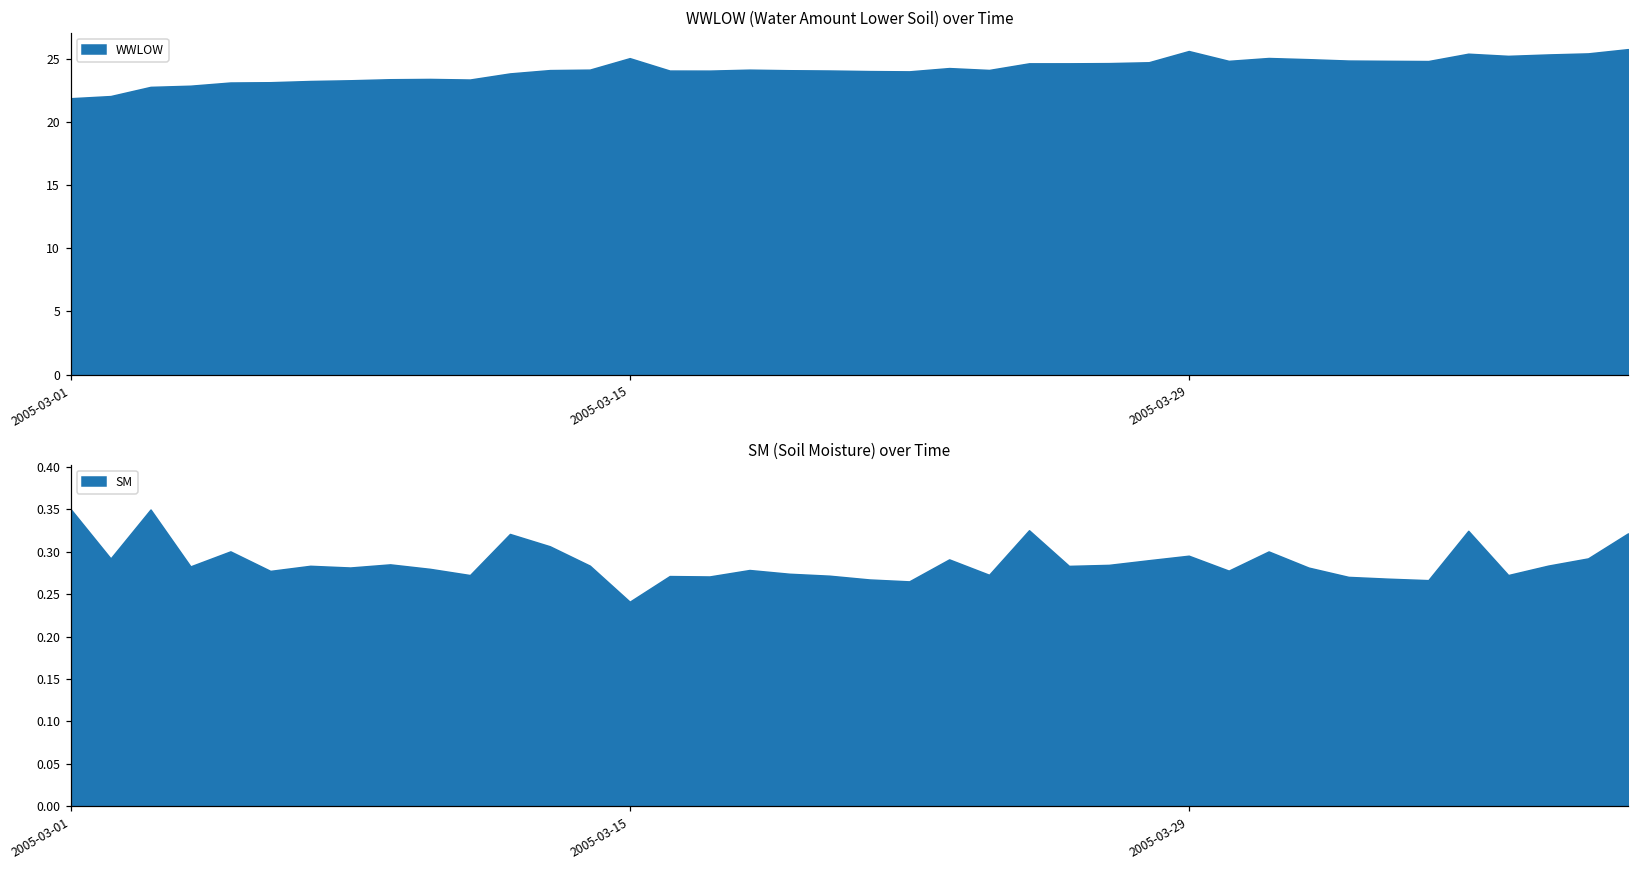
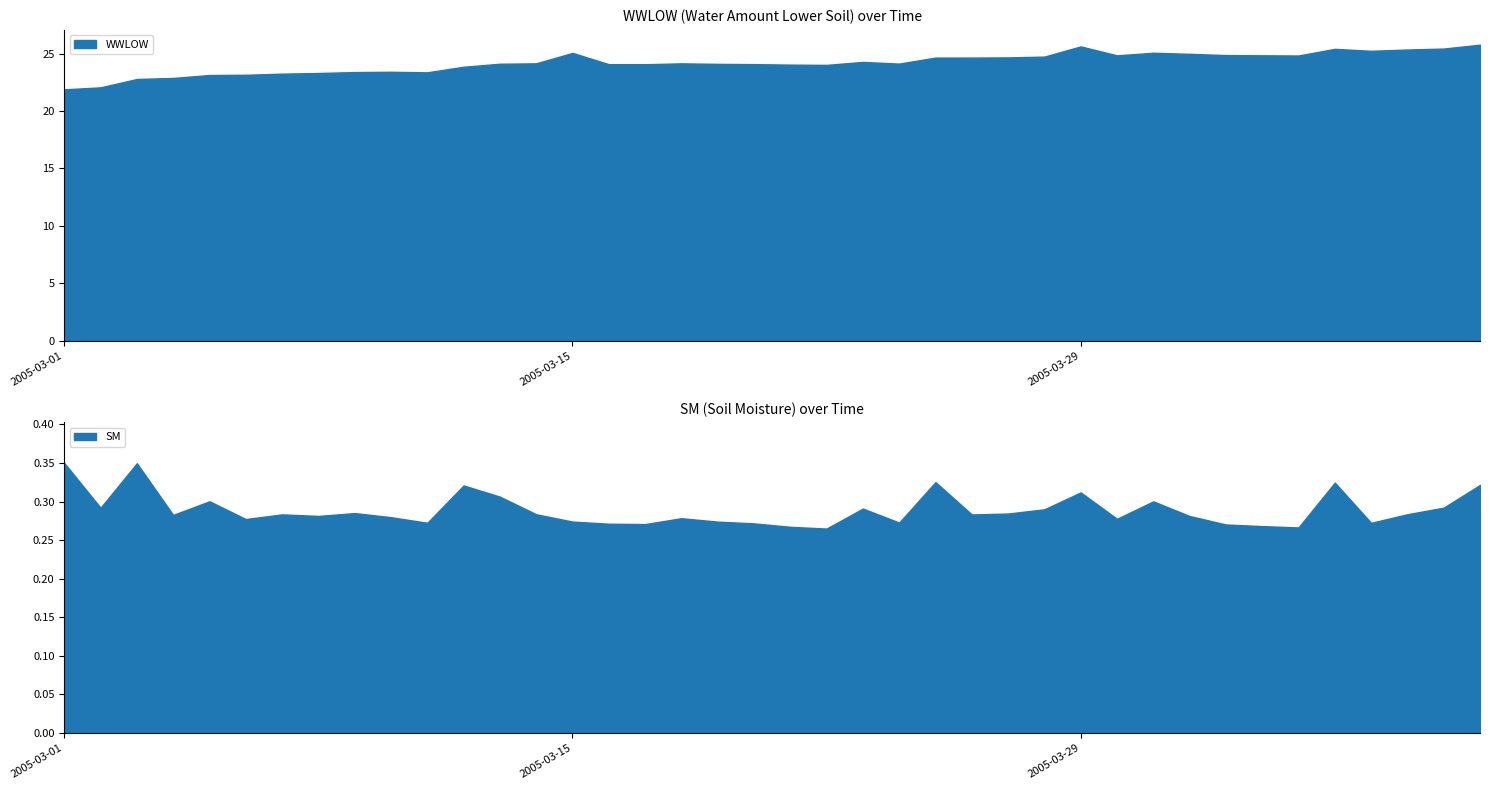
SM (Soil Moisture) over Time, 2005-03-15: 0.24 -> 0.27
SM (Soil Moisture) over Time, 2005-03-29: 0.30 -> 0.31
